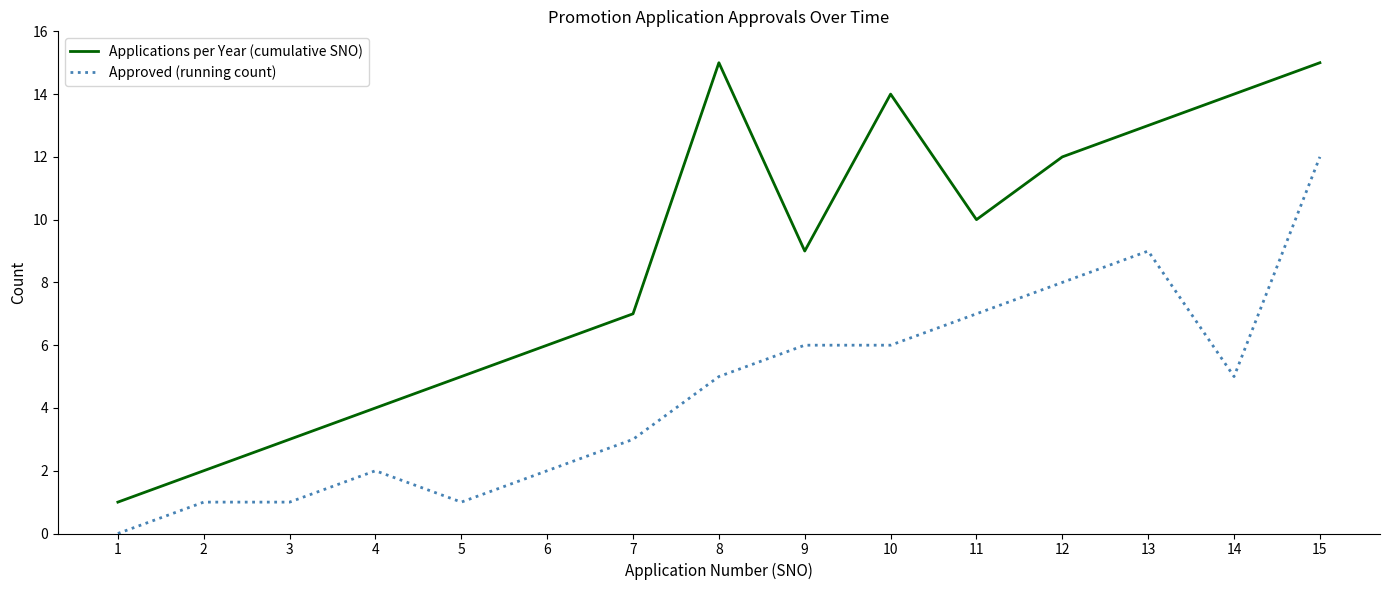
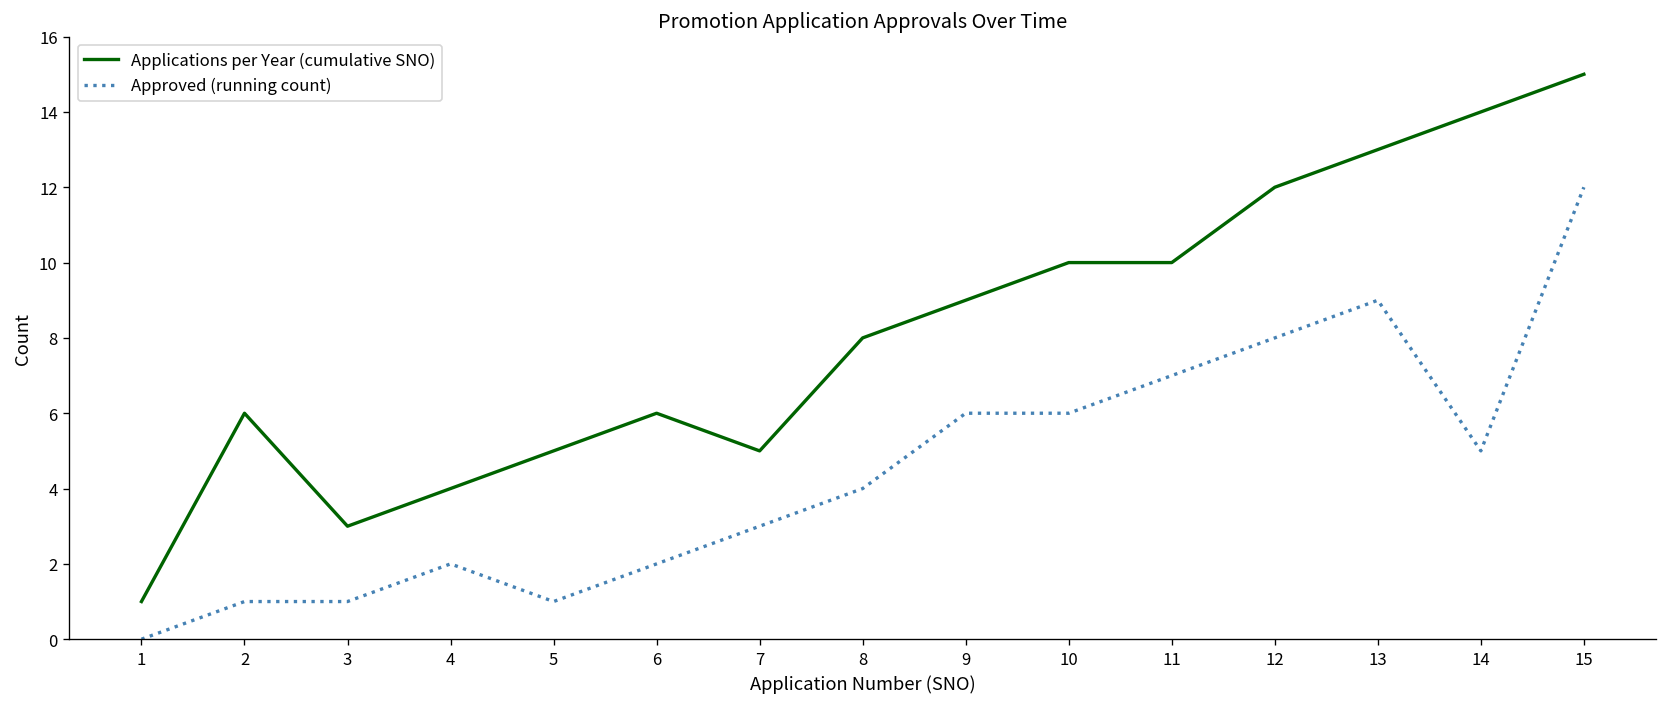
Applications per Year (cumulative SNO), 2: 2 -> 6
Applications per Year (cumulative SNO), 7: 7 -> 5
Applications per Year (cumulative SNO), 8: 15 -> 8
Approved (running count), 8: 5 -> 4
Applications per Year (cumulative SNO), 10: 14 -> 10
